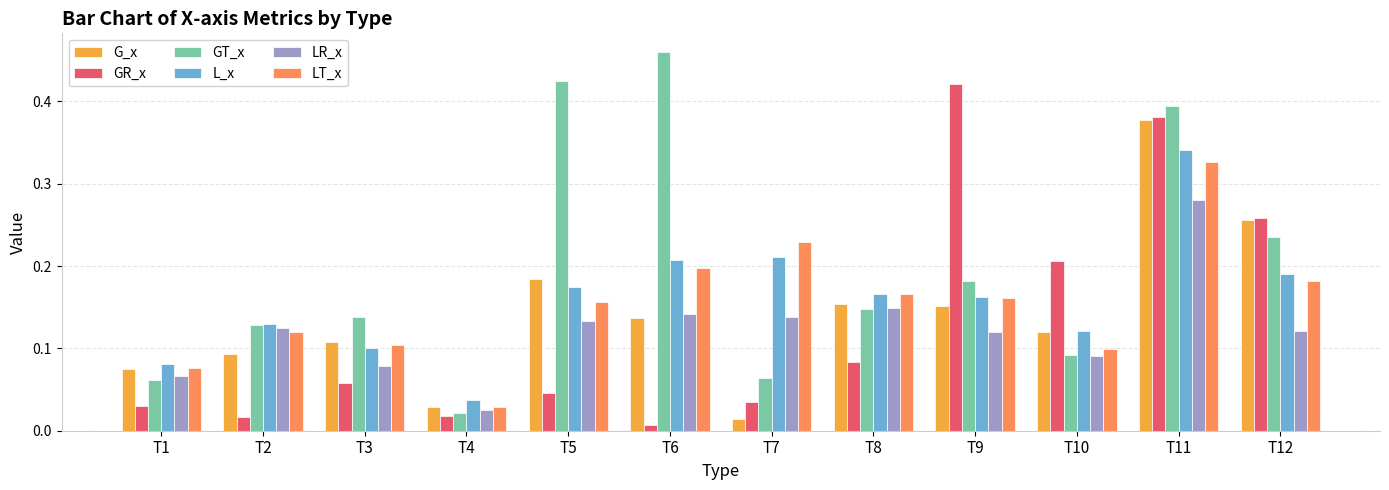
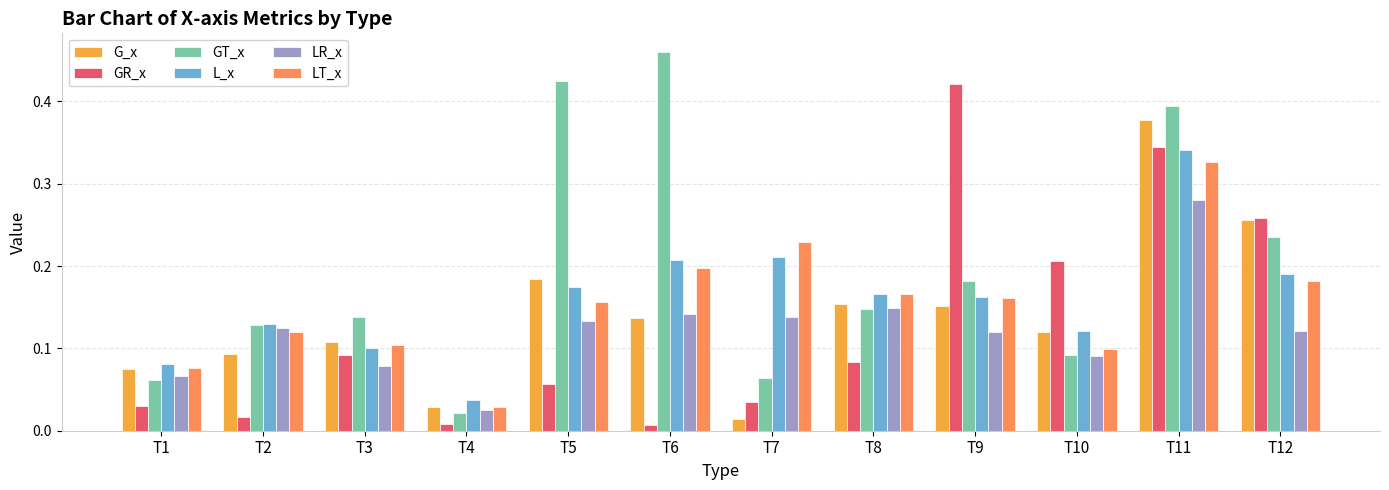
GR_x, T3: 0.06 -> 0.09
GR_x, T4: 0.02 -> 0.01
GR_x, T5: 0.05 -> 0.06
GR_x, T11: 0.38 -> 0.35
